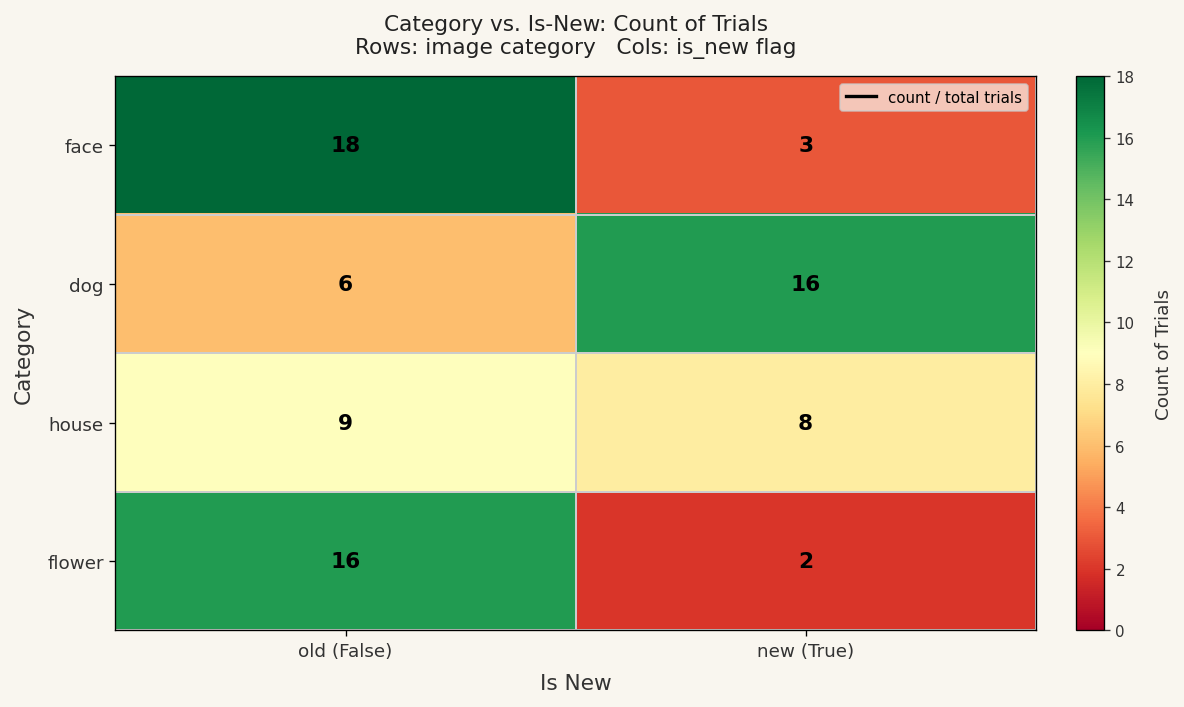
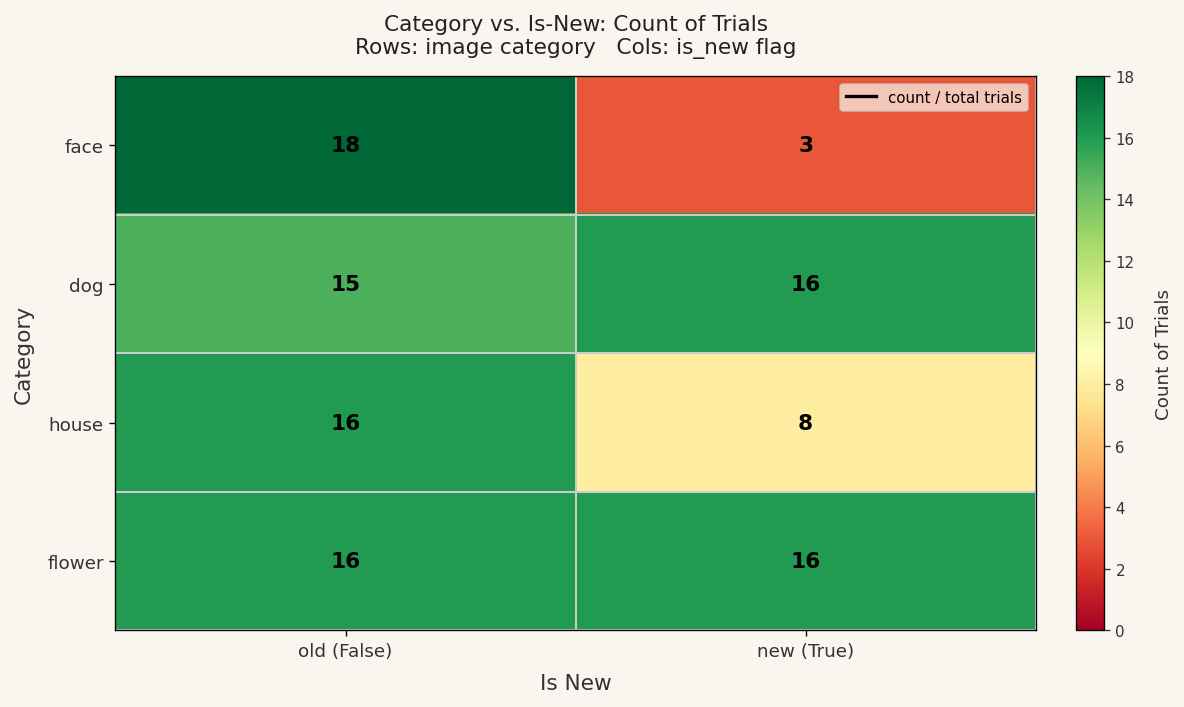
dog, old (False): 6 -> 15
house, old (False): 9 -> 16
flower, new (True): 2 -> 16
